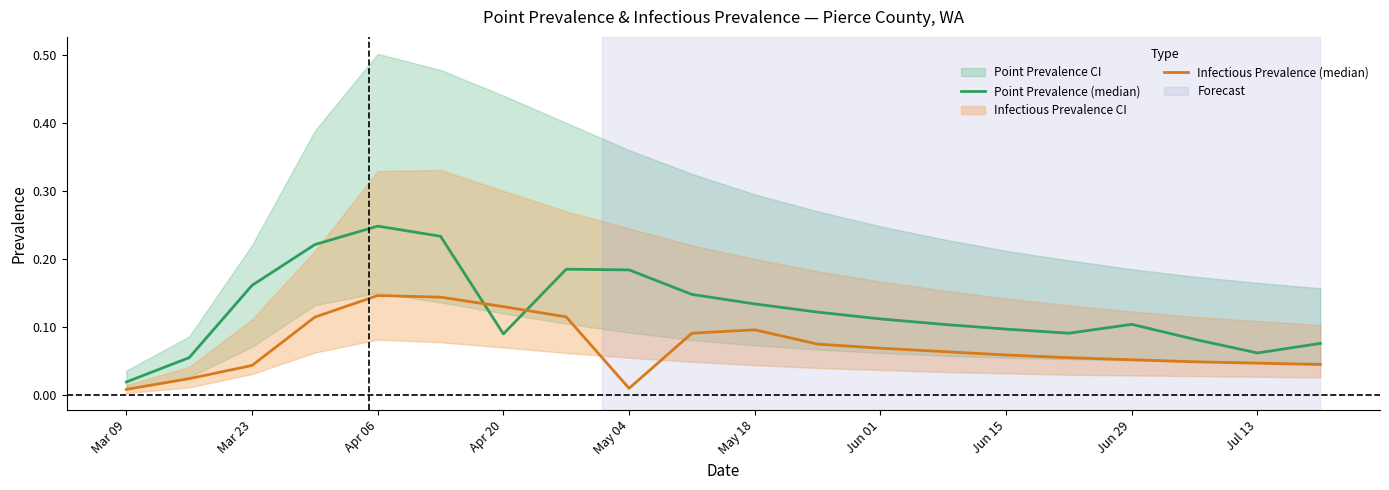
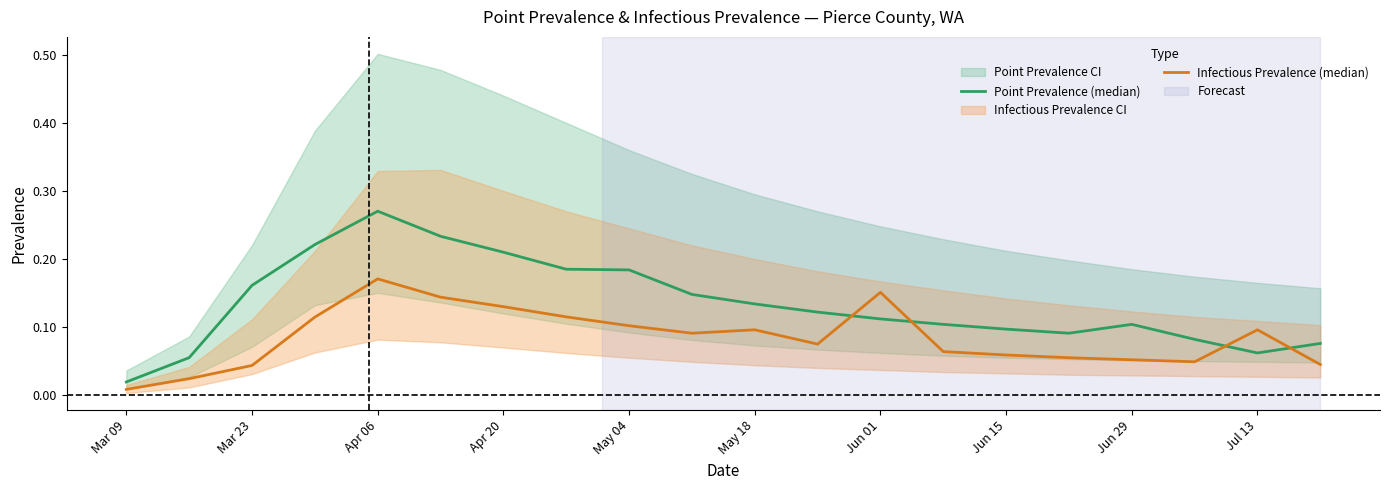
Point Prevalence (median), Apr 06: 0.25 -> 0.27
Infectious Prevalence (median), Apr 06: 0.15 -> 0.17
Point Prevalence (median), Apr 20: 0.09 -> 0.21
Infectious Prevalence (median), May 04: 0.01 -> 0.10
Infectious Prevalence (median), Jun 01: 0.07 -> 0.15
Infectious Prevalence (median), Jul 13: 0.05 -> 0.10
